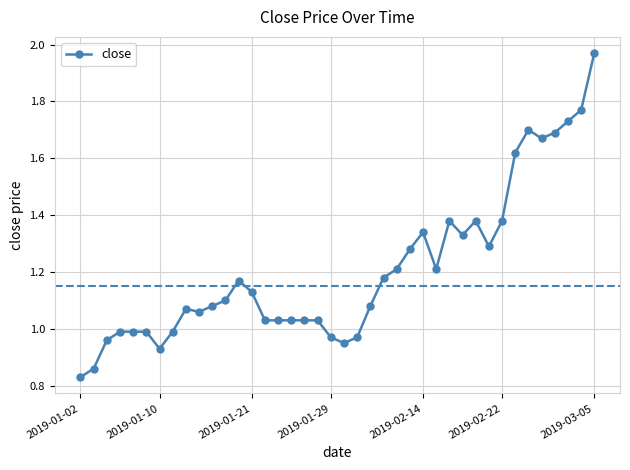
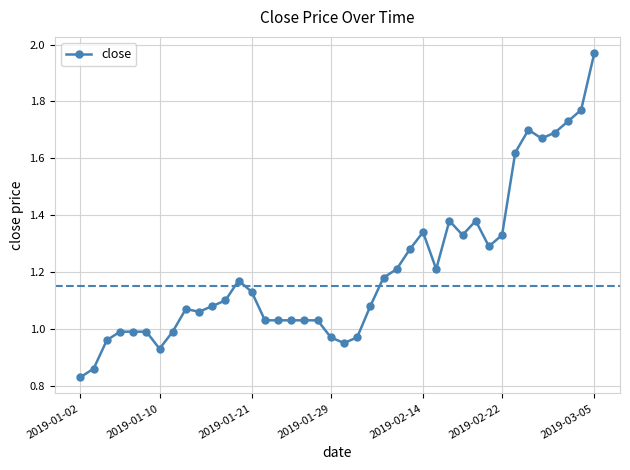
2019-02-22: 1.38 -> 1.33
